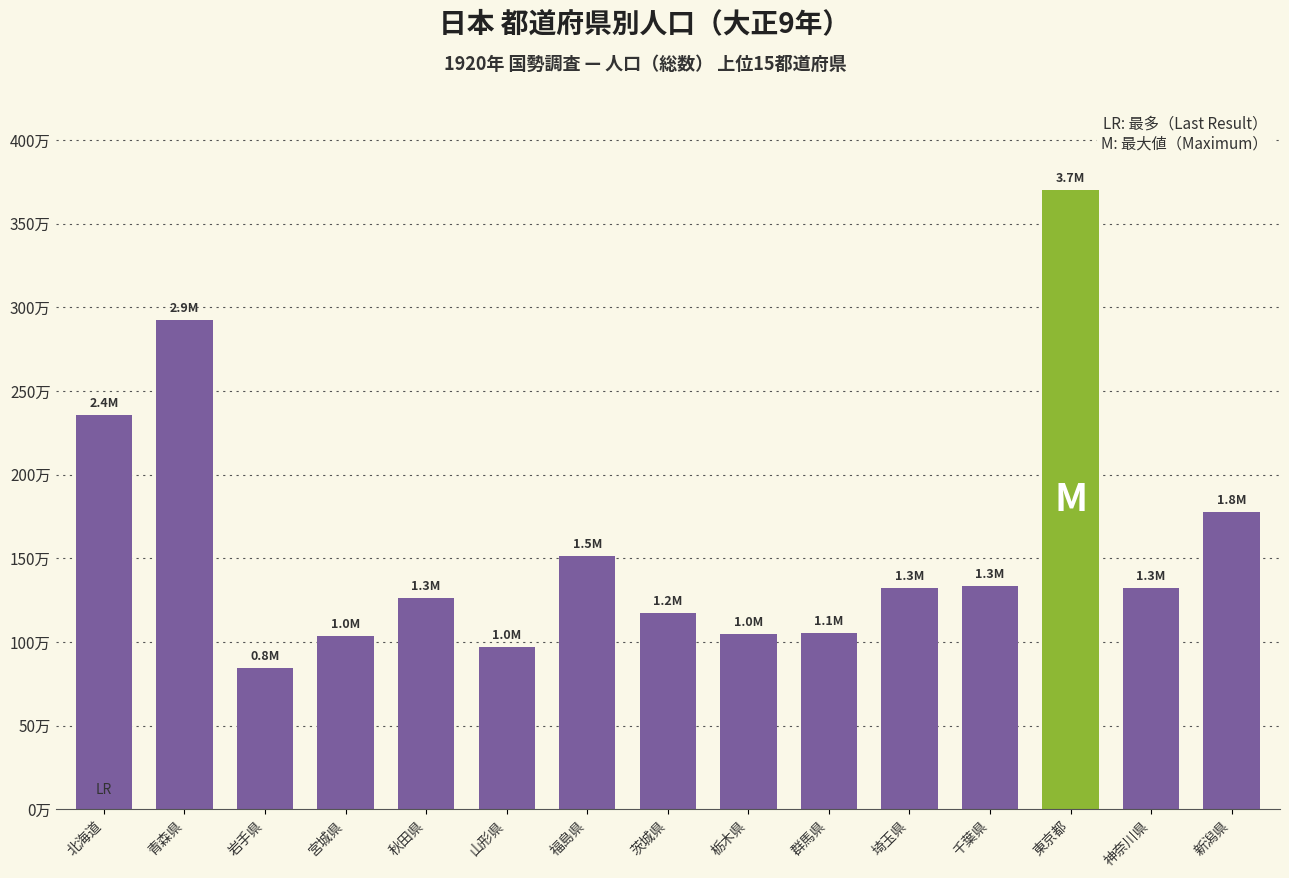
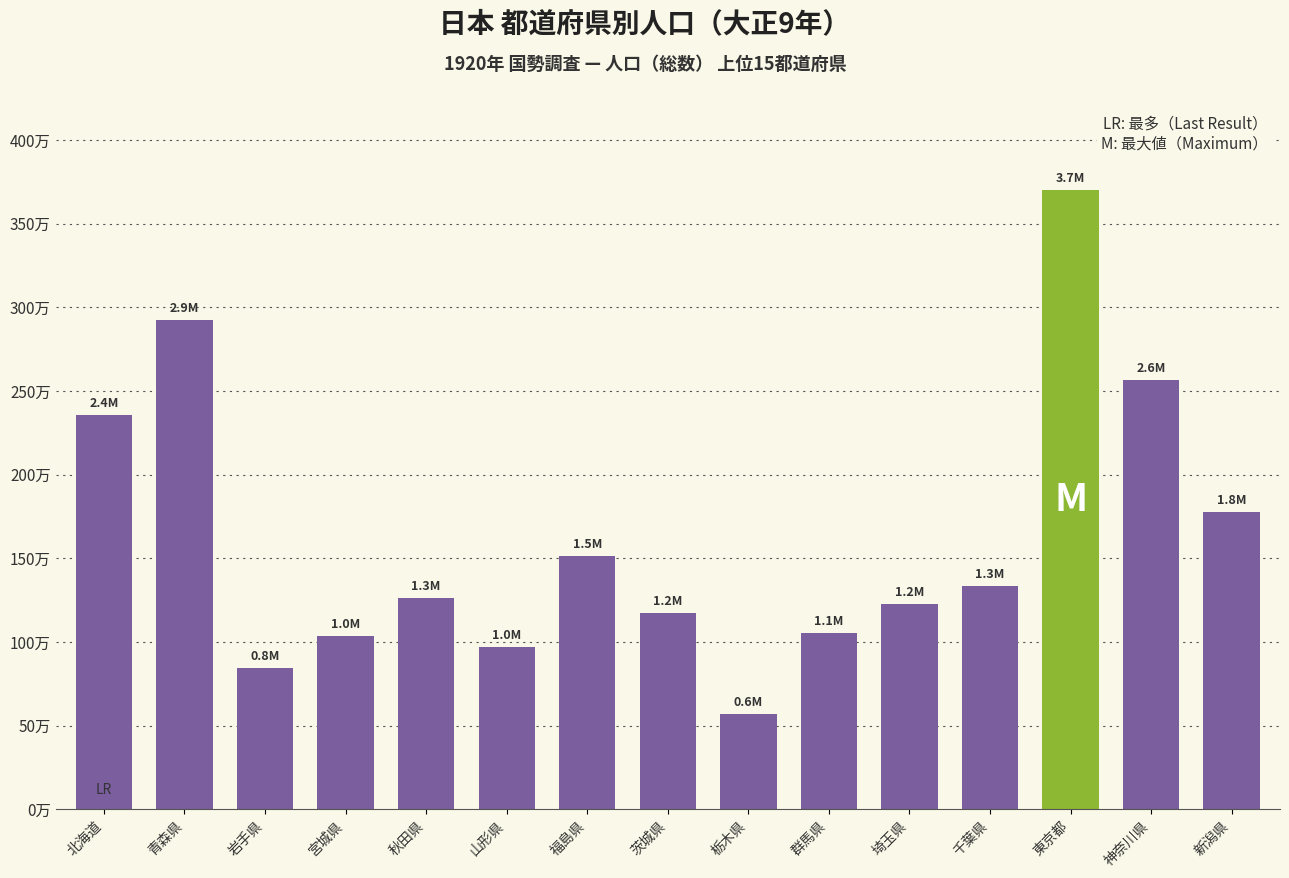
栃木県: 1.0M -> 0.6M
埼玉県: 1.3M -> 1.2M
神奈川県: 1.3M -> 2.6M
